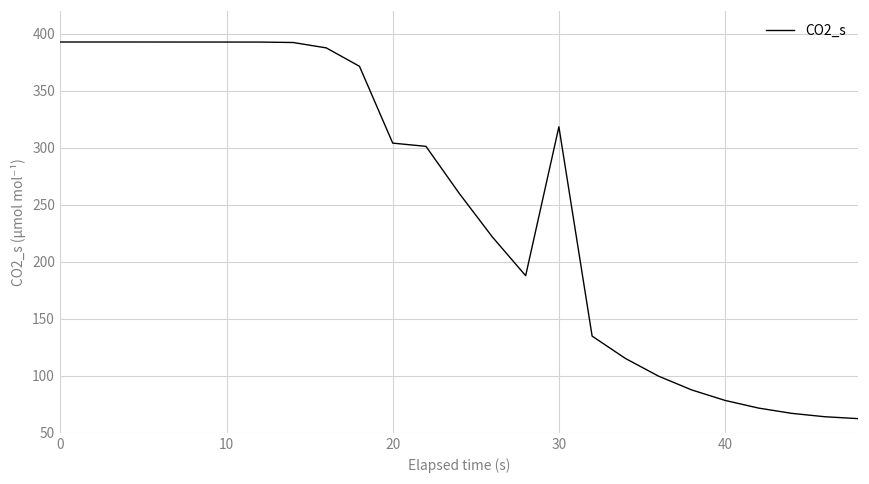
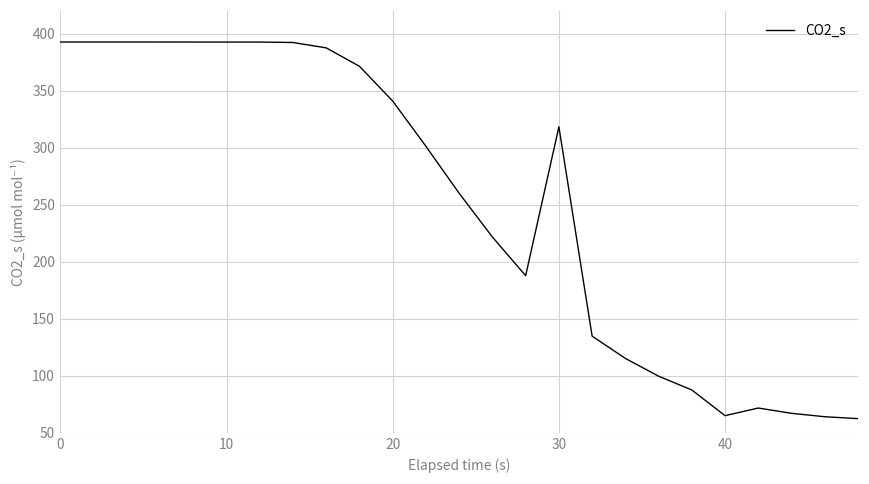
20: 304 -> 341
40: 78 -> 65
